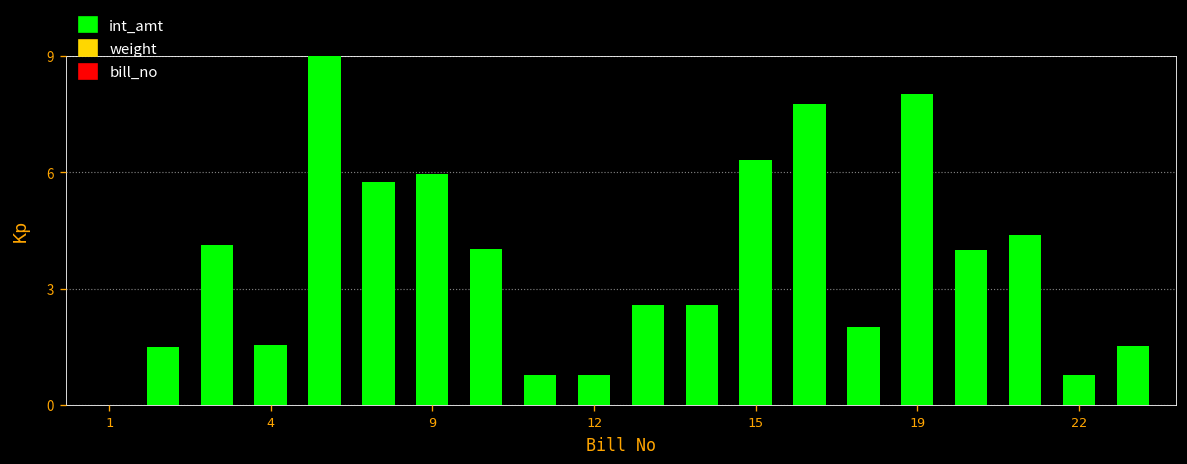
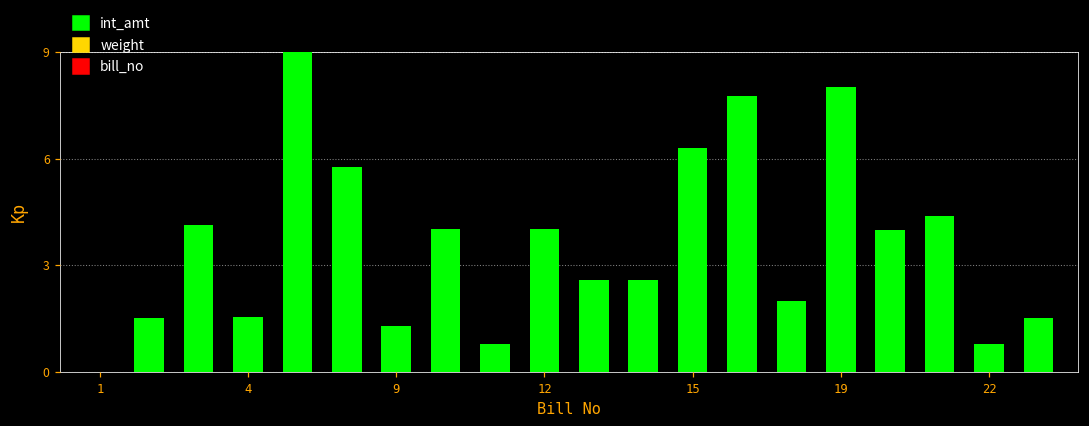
9: 6.0 -> 1.3
12: 0.8 -> 4.0
